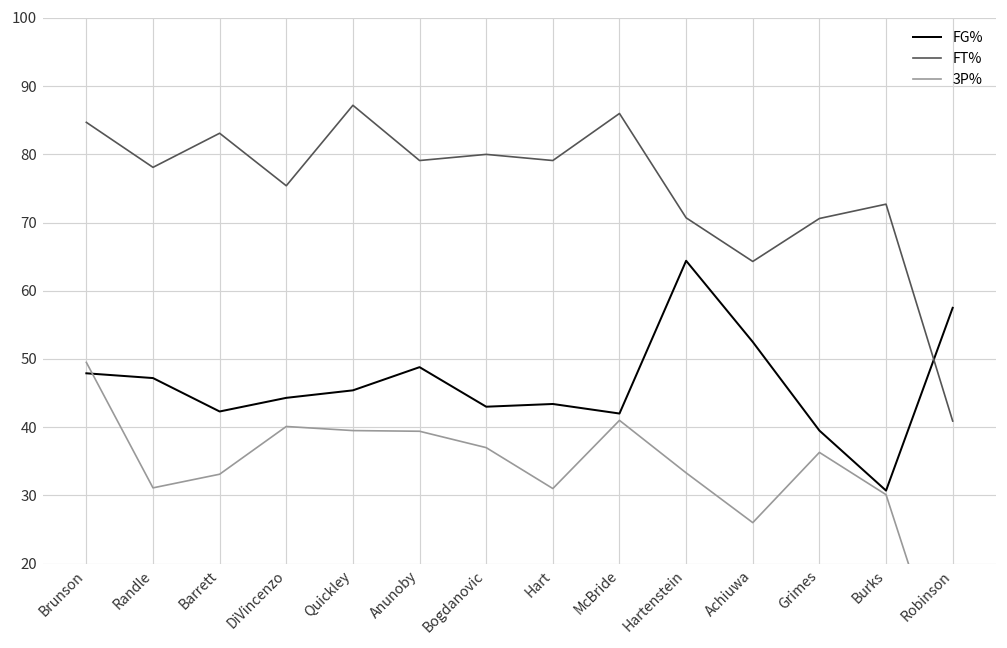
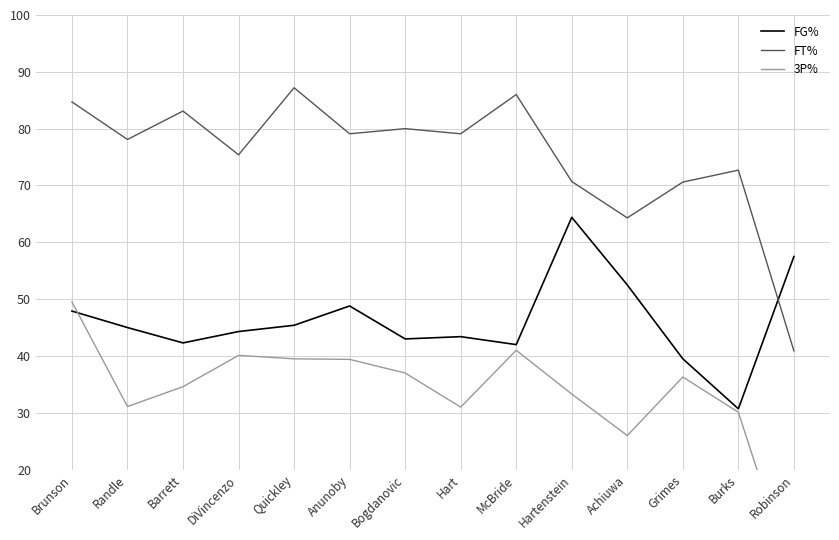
FG%, Randle: 47 -> 45
3P%, Barrett: 33 -> 35
